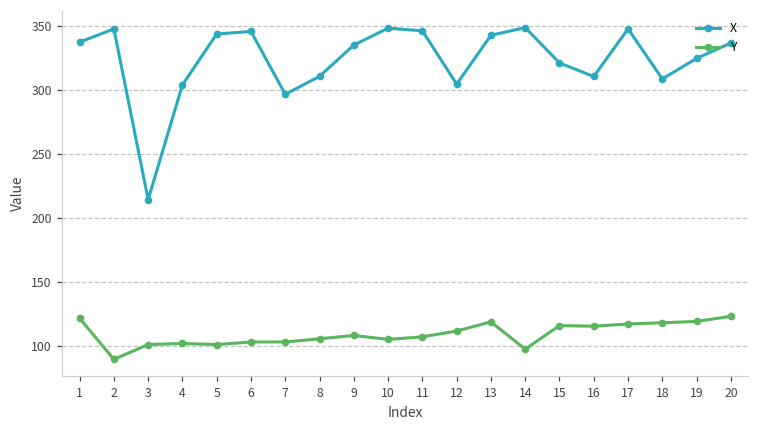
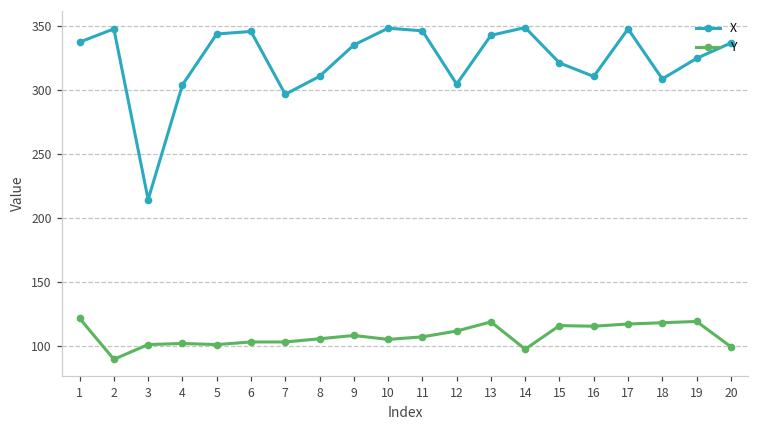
Y, 20: 124 -> 100
